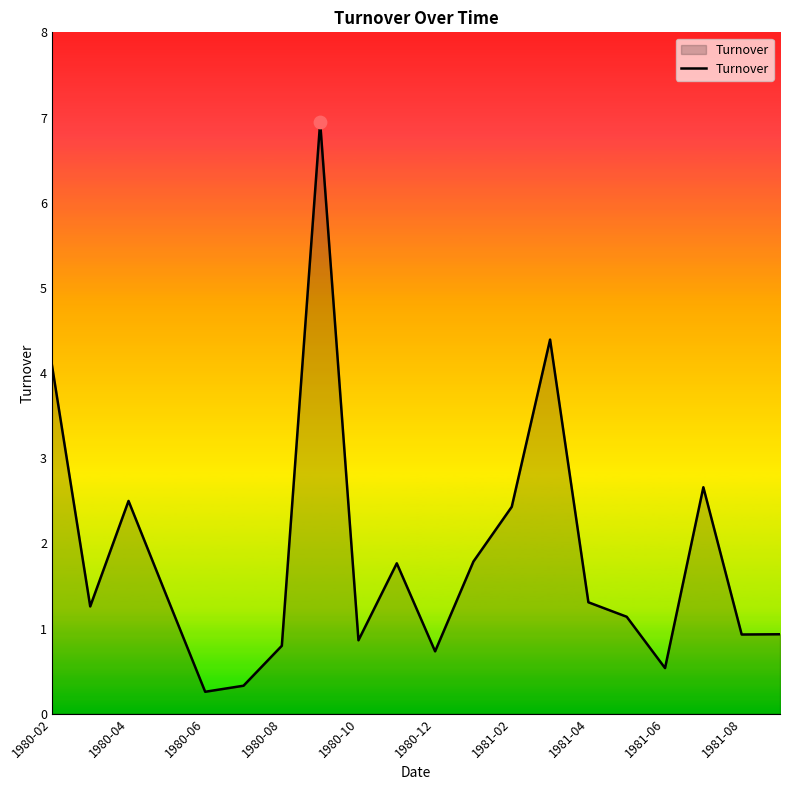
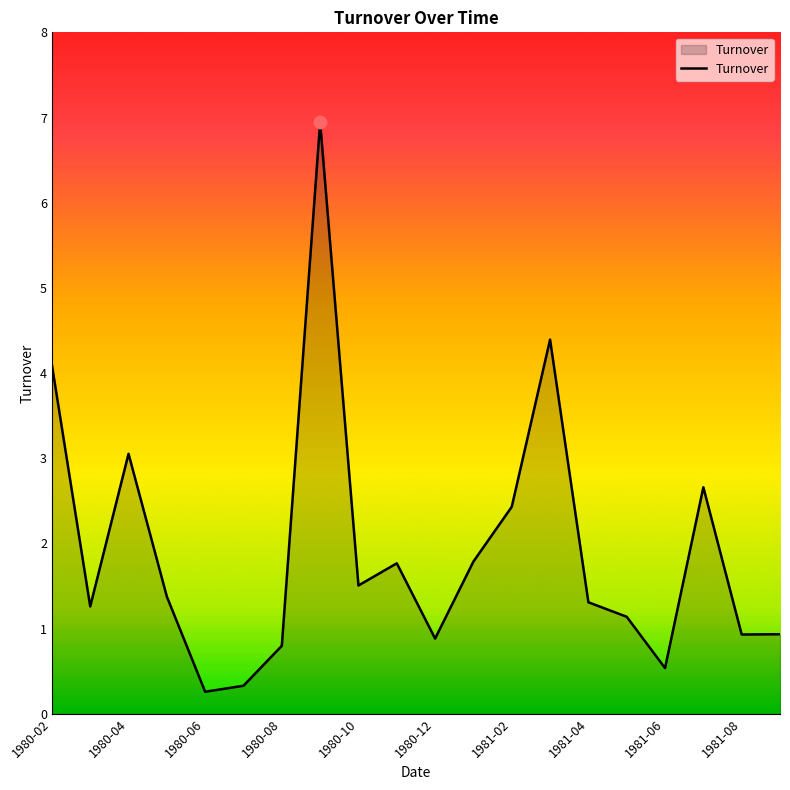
Turnover, 1980-04: 2.5 -> 3.1
Turnover, 1980-10: 0.9 -> 1.5
Turnover, 1980-12: 0.7 -> 0.9
